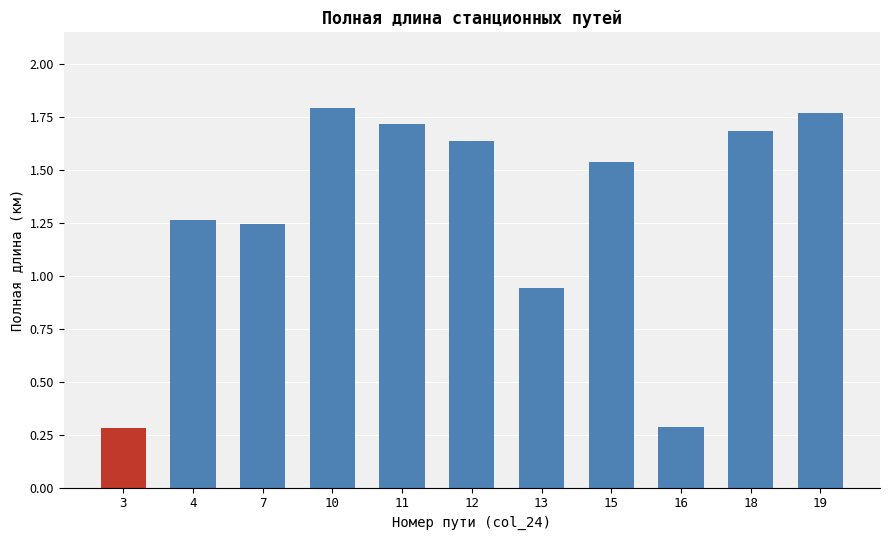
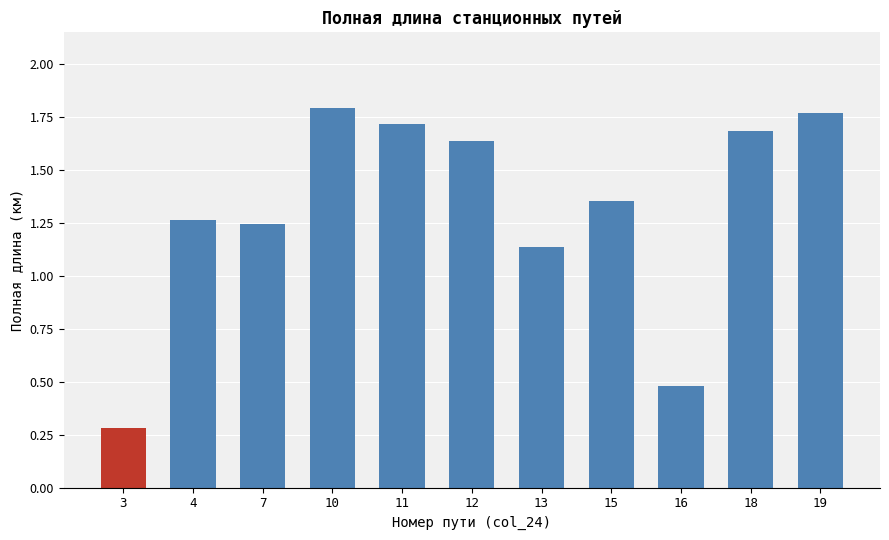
13: 0.95 -> 1.14
15: 1.54 -> 1.35
16: 0.29 -> 0.48
